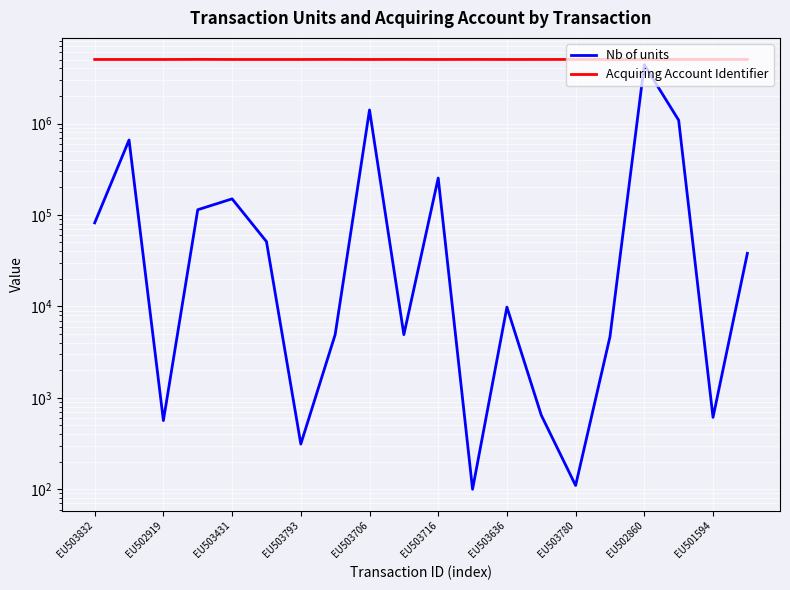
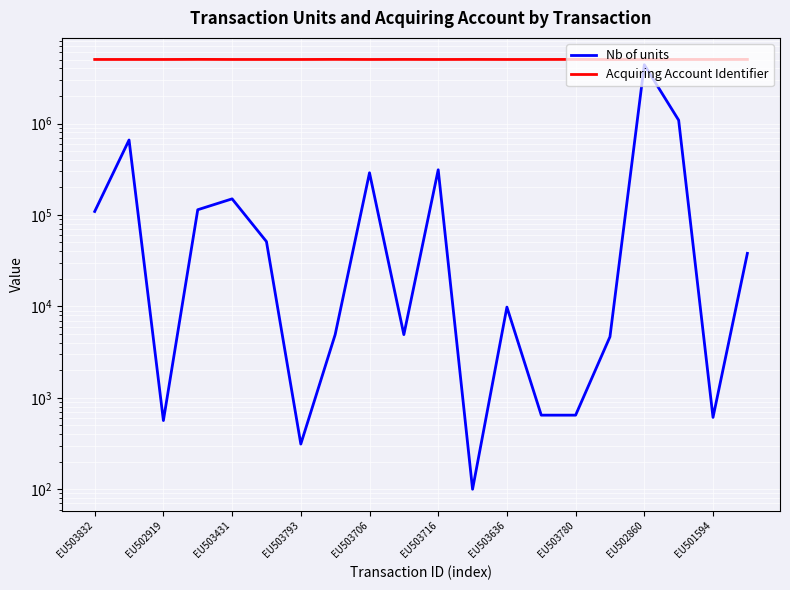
Nb of units, EU503832: 80000 -> 110000
Nb of units, EU503706: 1400000 -> 290000
Nb of units, EU503716: 250000 -> 310000
Nb of units, EU503780: 110 -> 600
